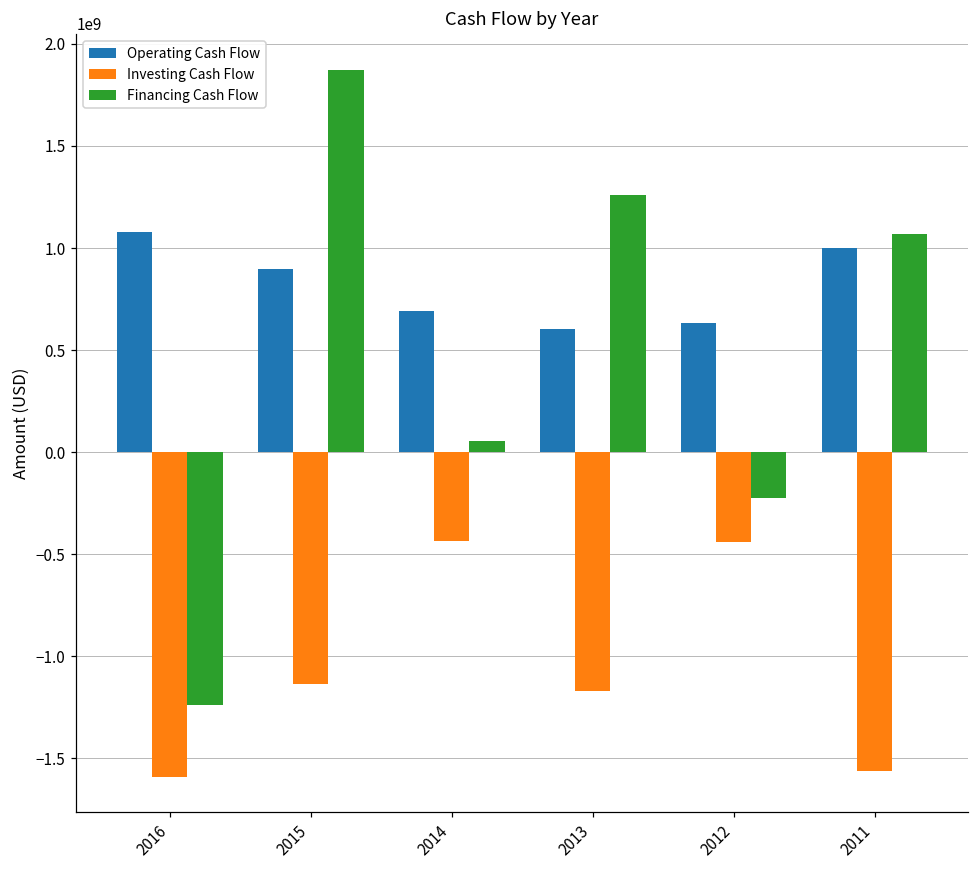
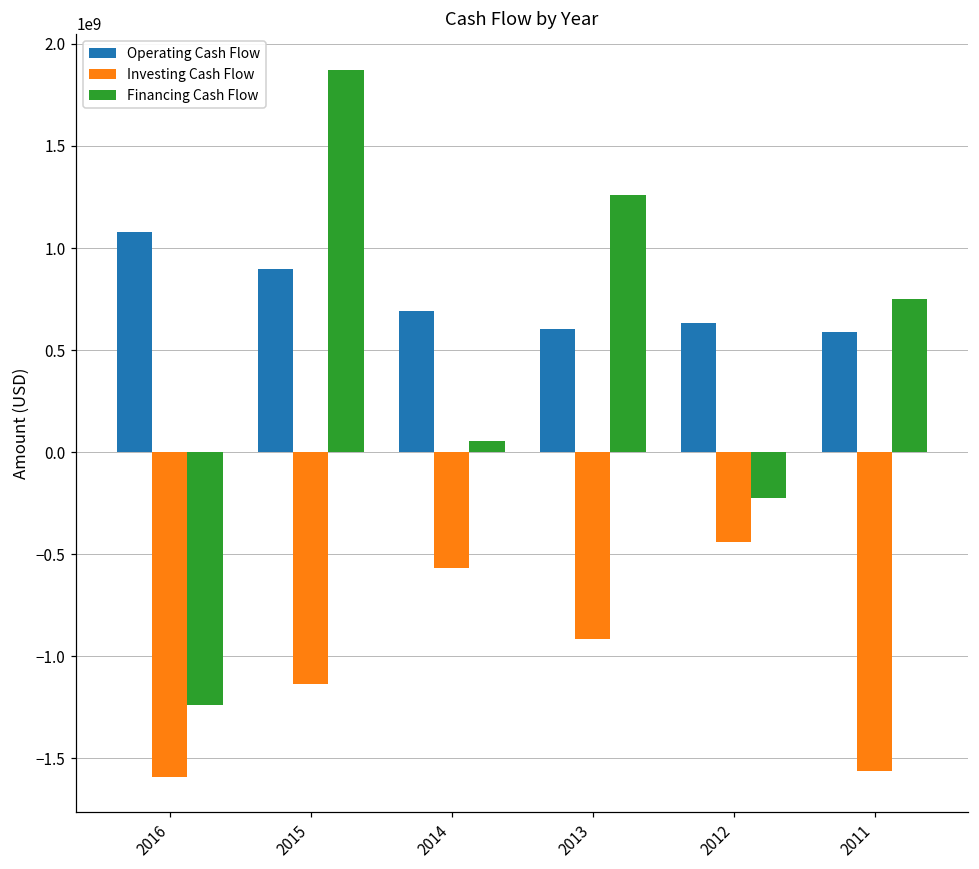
Investing Cash Flow, 2014: -440000000 -> -570000000
Investing Cash Flow, 2013: -1170000000 -> -920000000
Operating Cash Flow, 2011: 1000000000 -> 590000000
Financing Cash Flow, 2011: 1070000000 -> 750000000
